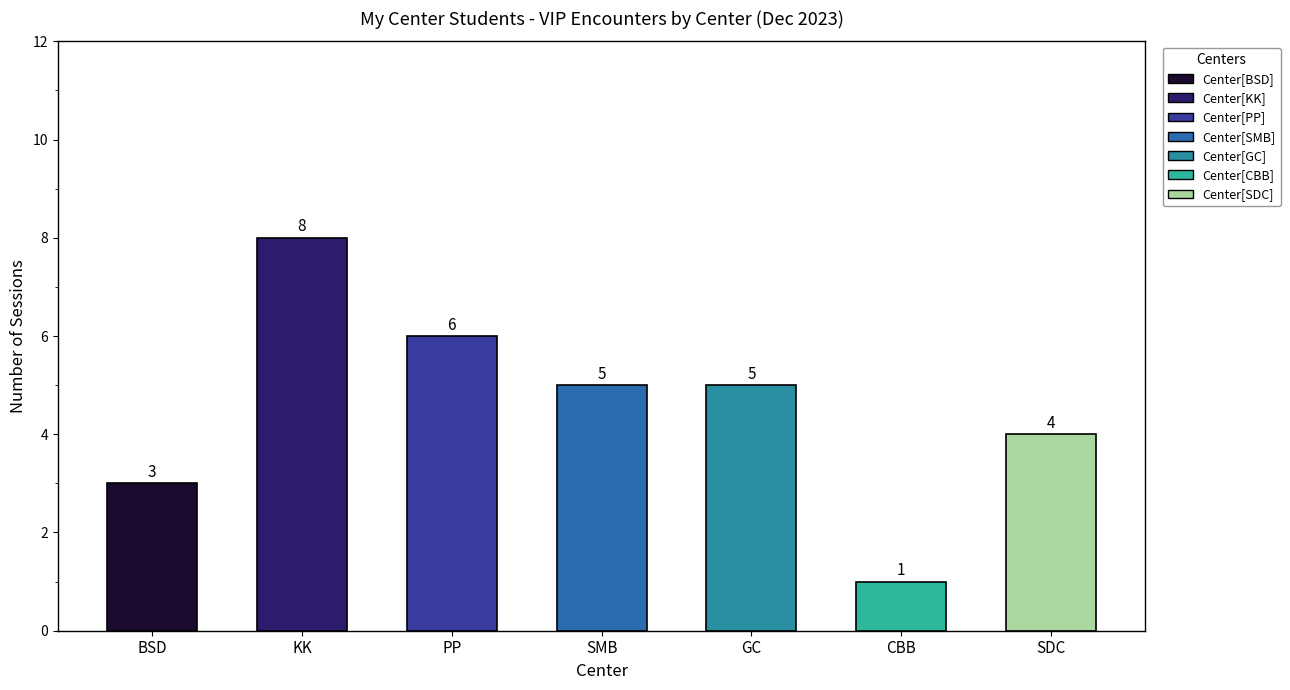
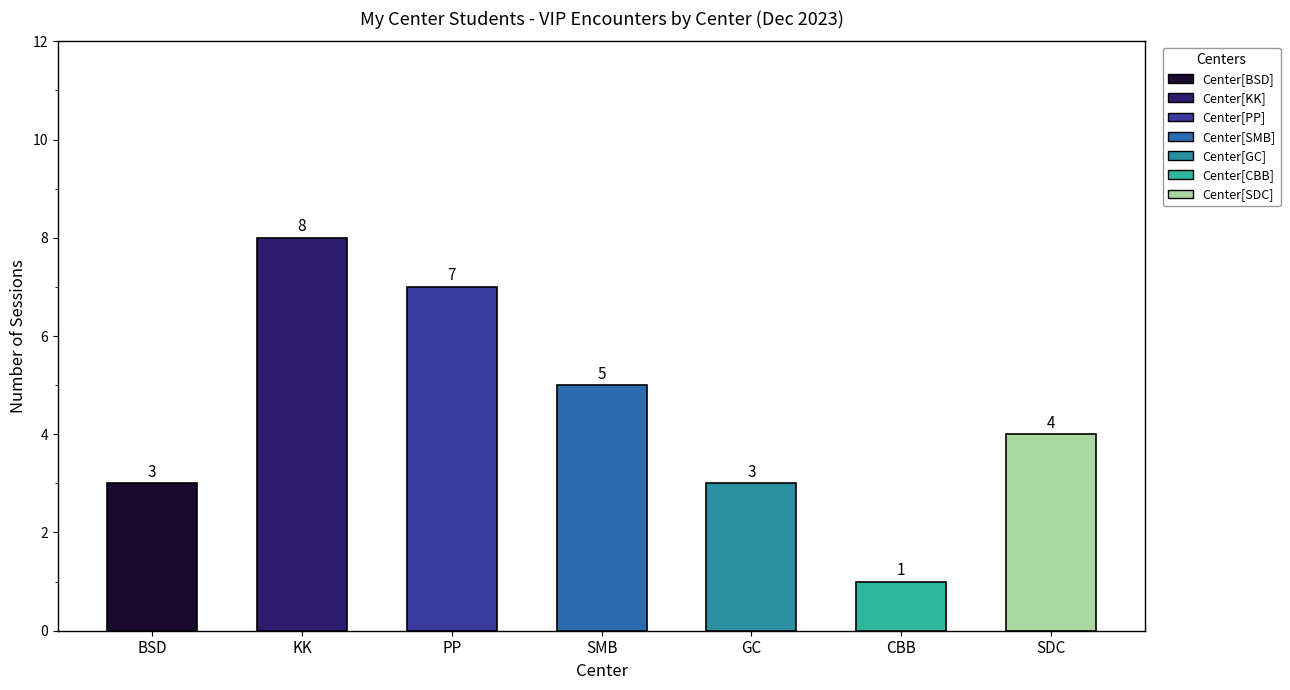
PP: 6 -> 7
GC: 5 -> 3
